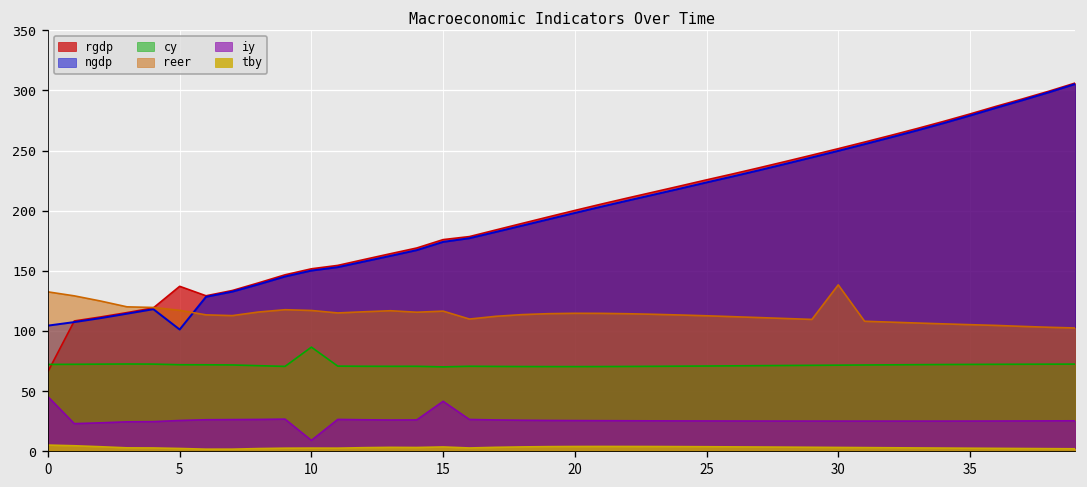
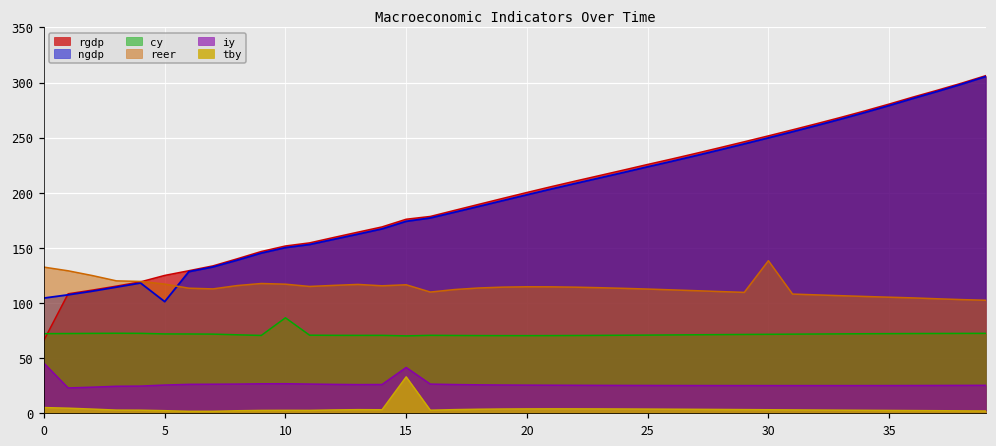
rgdp, 5: 137 -> 125
iy, 10: 9 -> 27
tby, 15: 4 -> 33
